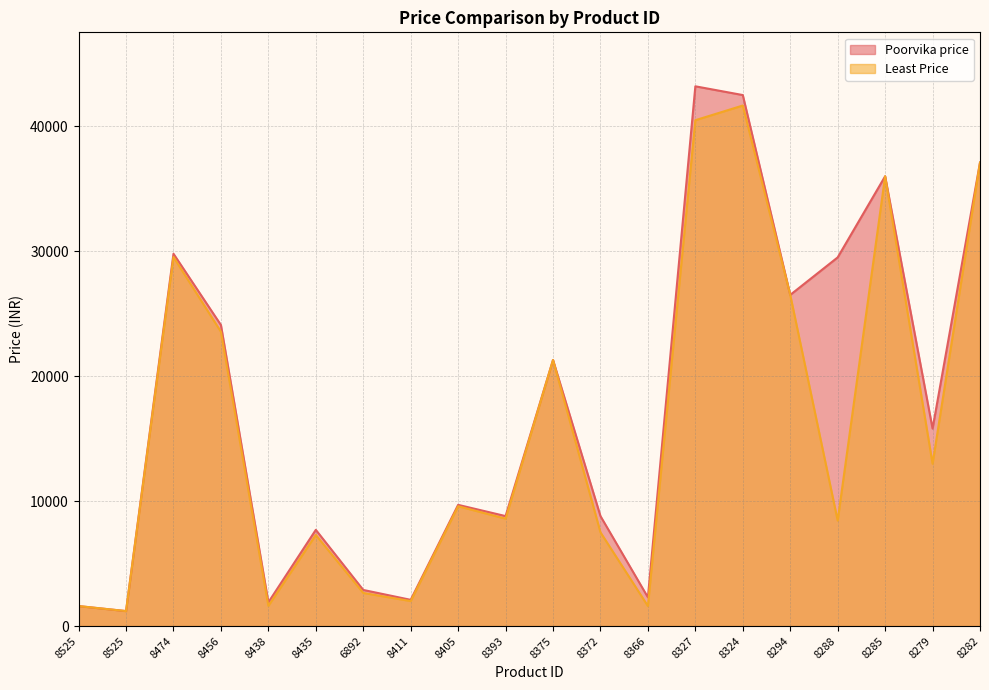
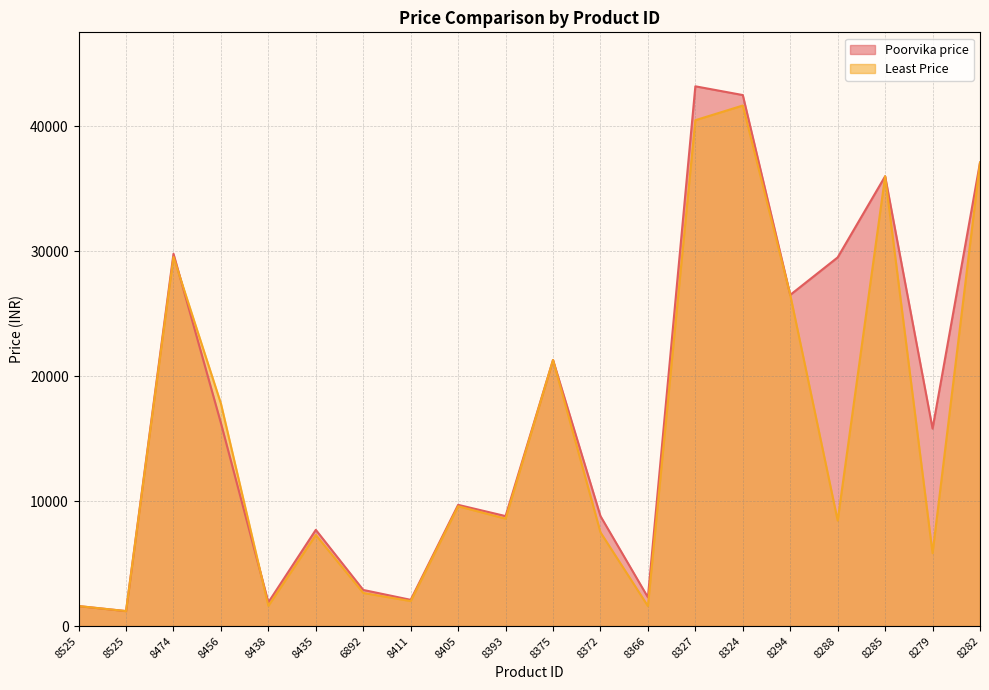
Poorvika price, 8456: 24100 -> 16200
Least Price, 8456: 23500 -> 17800
Least Price, 8279: 13000 -> 5800
